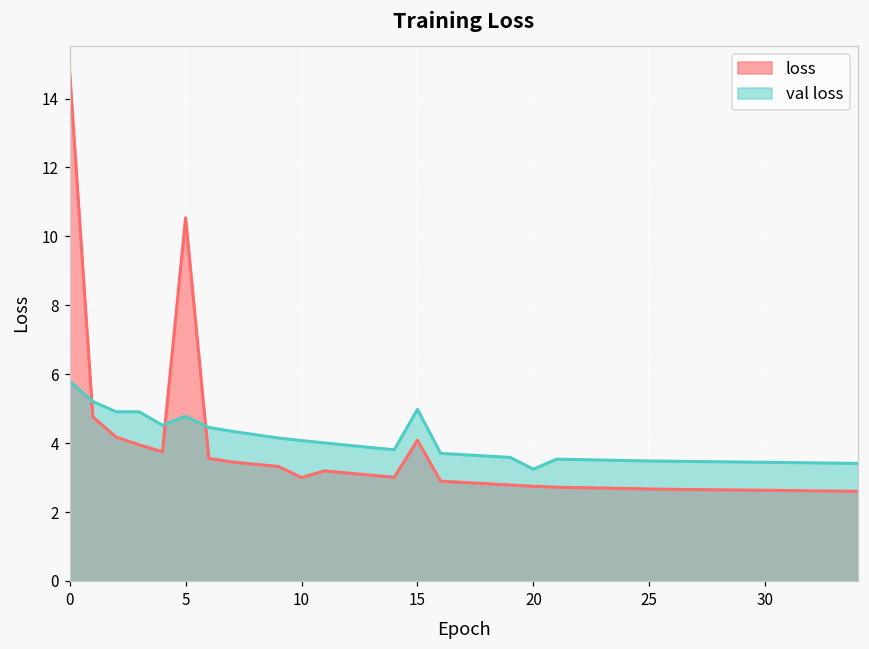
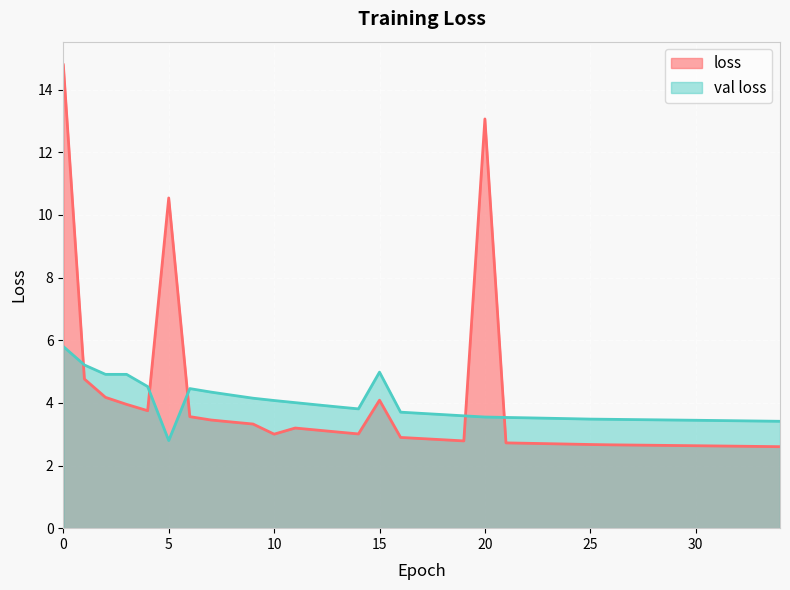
val loss, 5: 4.8 -> 2.8
loss, 20: 2.7 -> 13.1
val loss, 20: 3.2 -> 3.5
